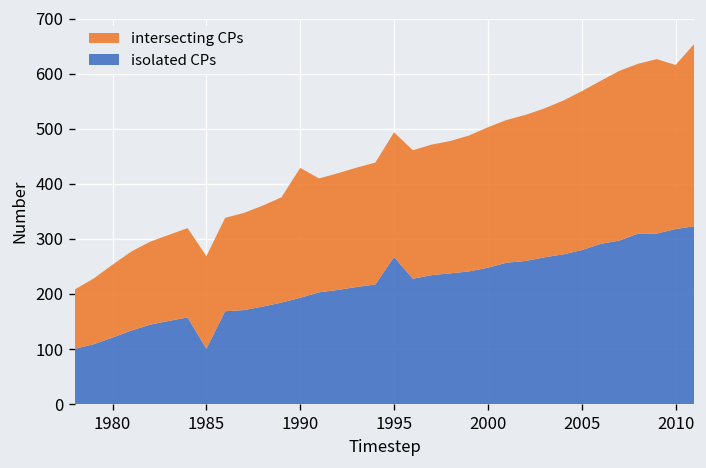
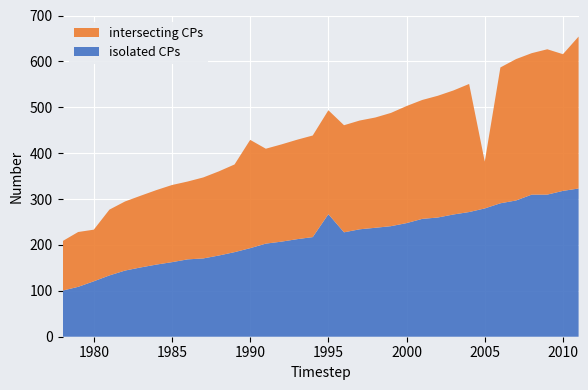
intersecting CPs, 1980: 130 -> 110
isolated CPs, 1985: 100 -> 160
intersecting CPs, 2005: 290 -> 100
